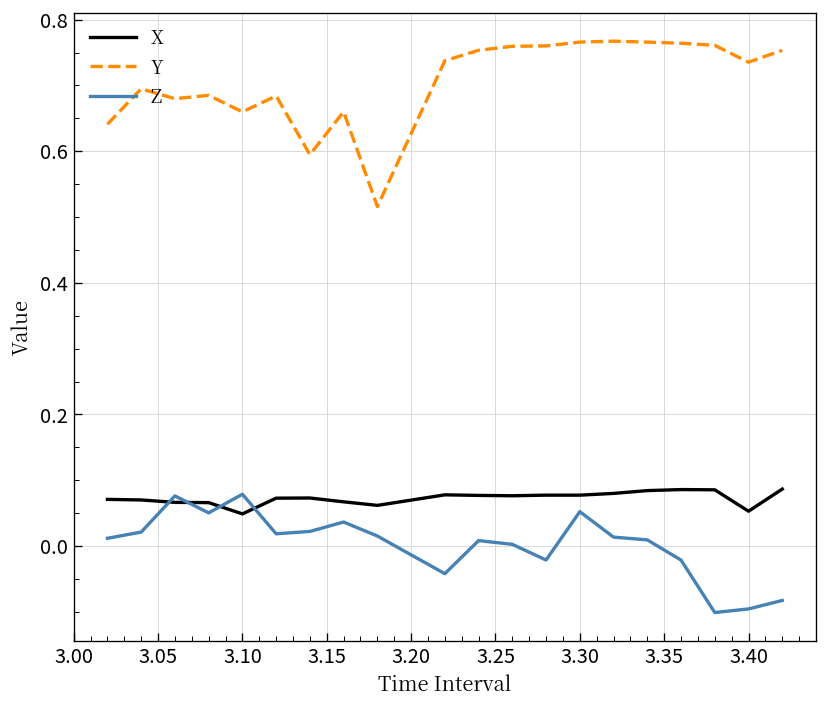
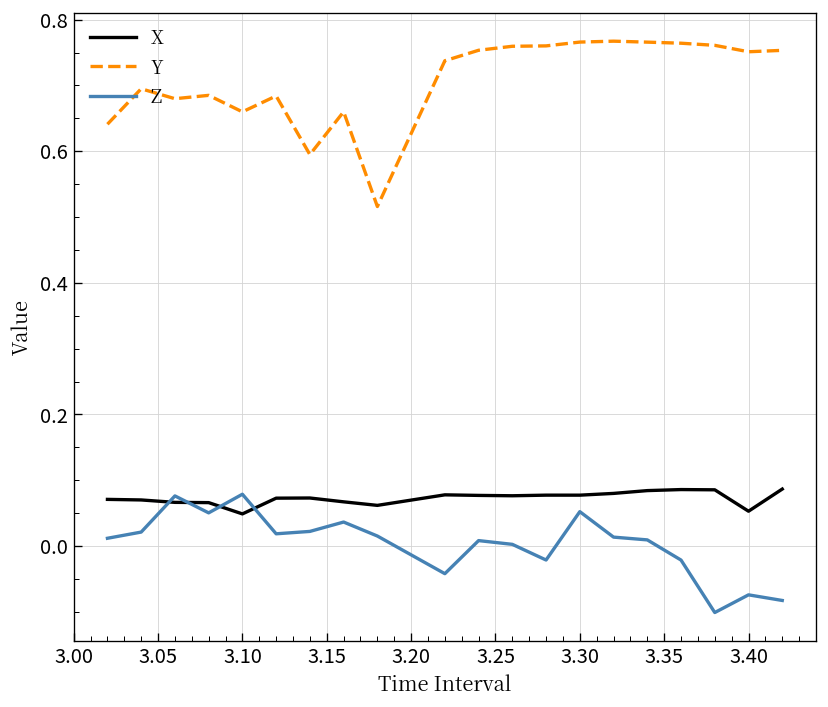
Y, 3.40: 0.74 -> 0.75
Z, 3.40: -0.10 -> -0.07
